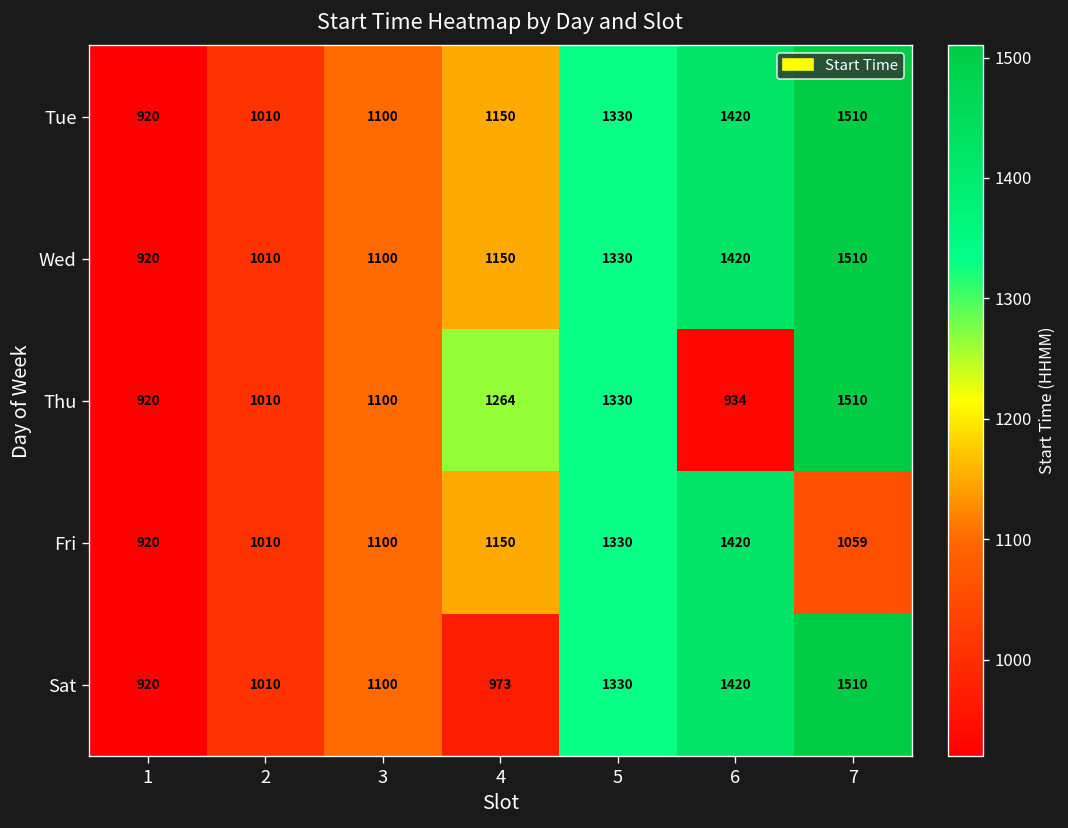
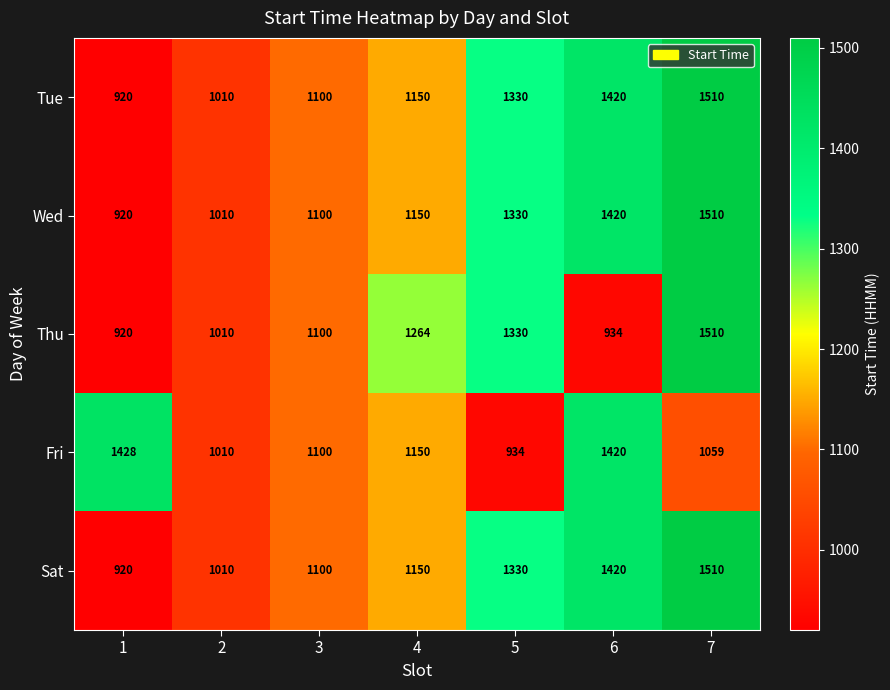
Fri, 1: 920 -> 1428
Fri, 5: 1330 -> 934
Sat, 4: 973 -> 1150
